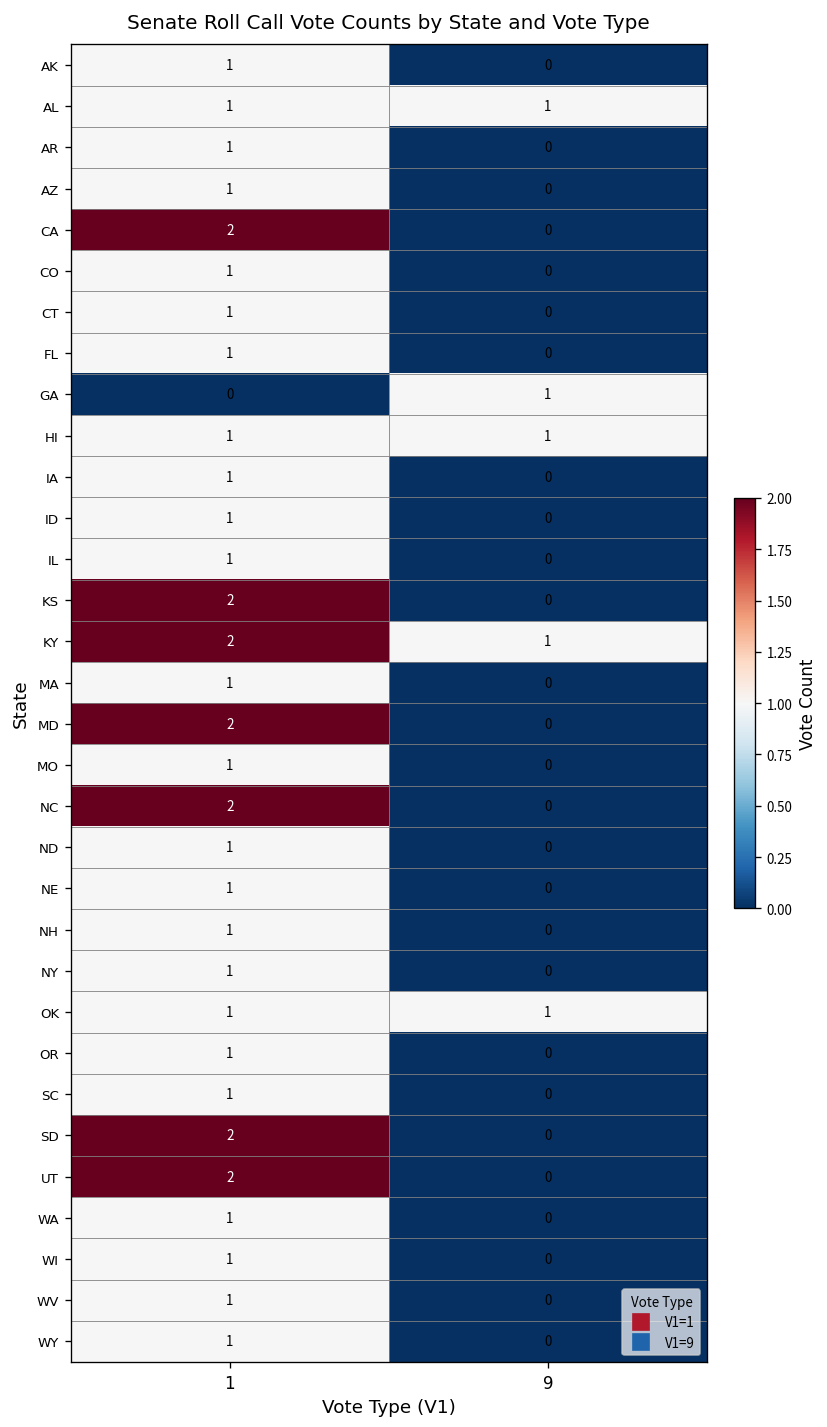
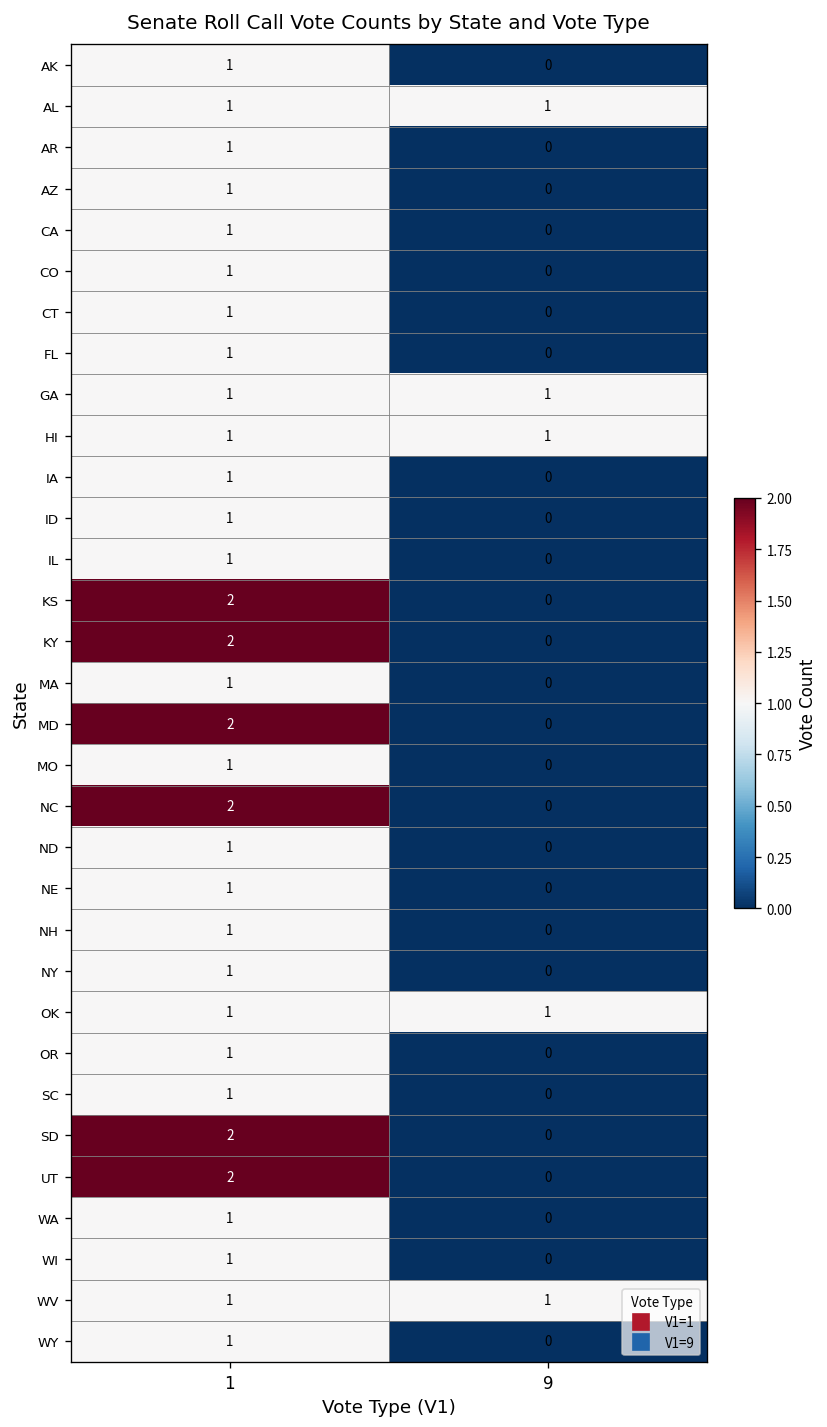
CA, 1: 2 -> 1
GA, 1: 0 -> 1
KY, 9: 1 -> 0
WV, 9: 0 -> 1
